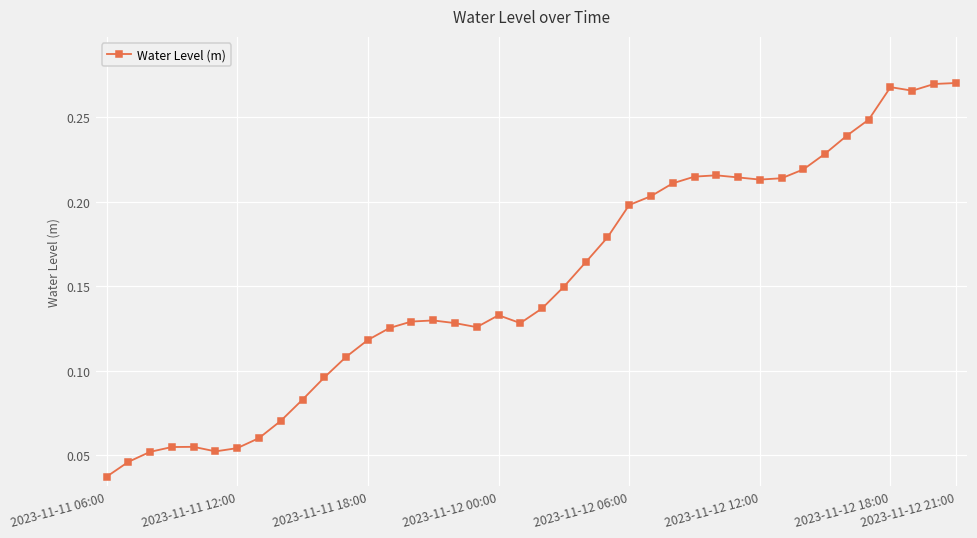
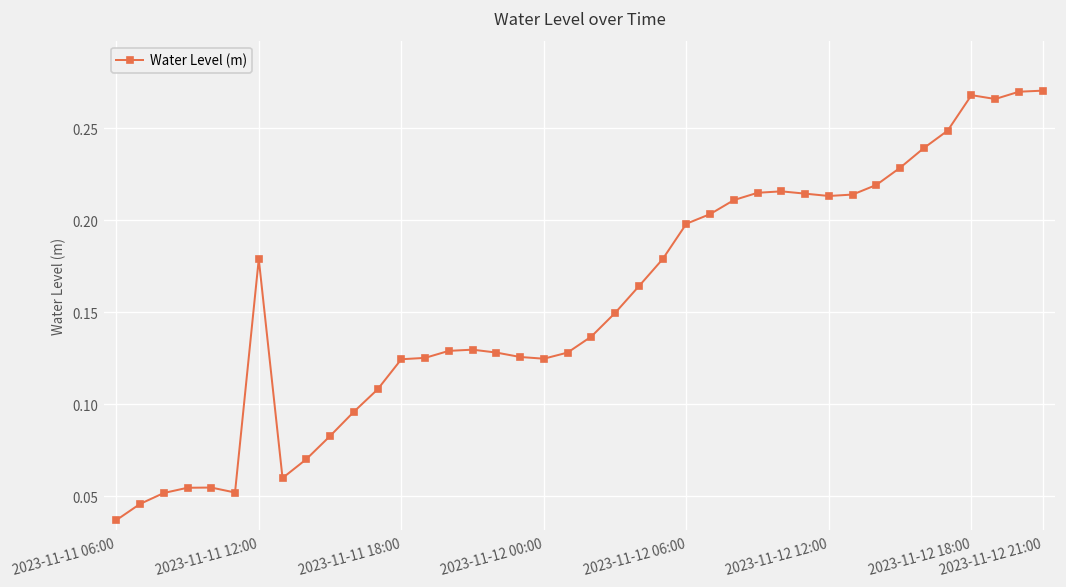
2023-11-11 12:00: 0.054 -> 0.179
2023-11-11 18:00: 0.118 -> 0.124
2023-11-12 00:00: 0.133 -> 0.125
